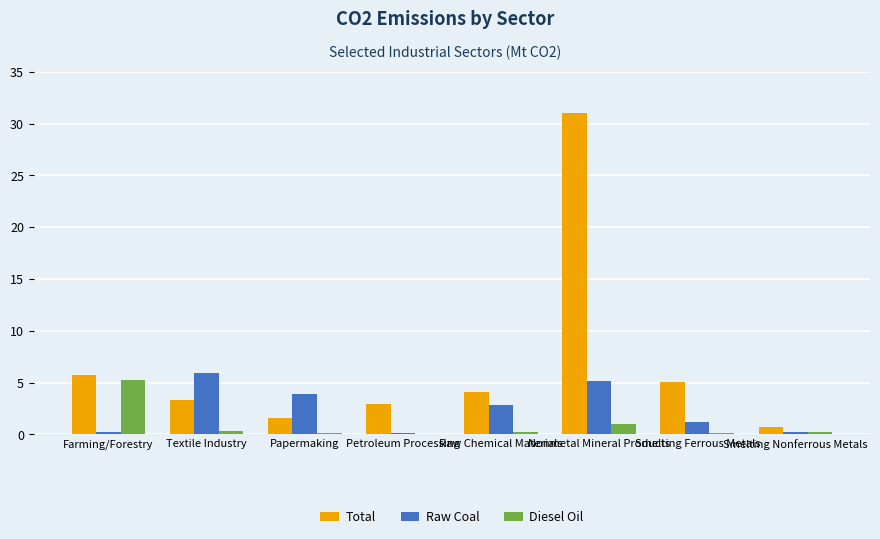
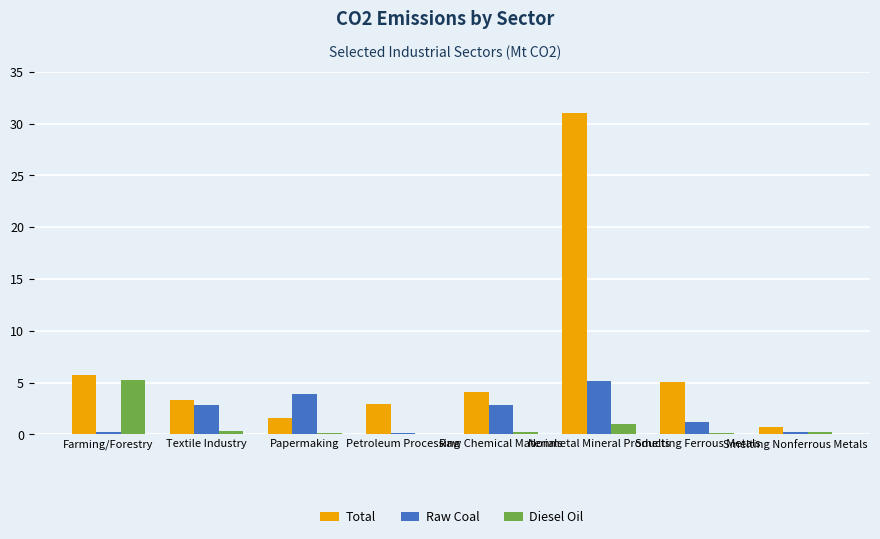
Raw Coal, Textile Industry: 5.9 -> 2.8
